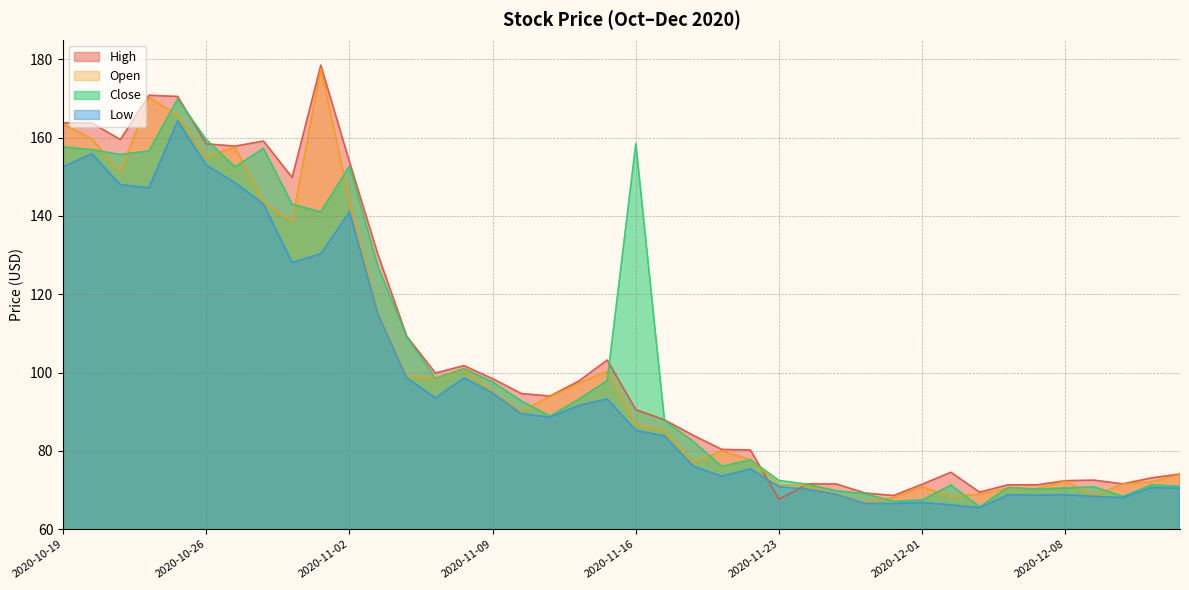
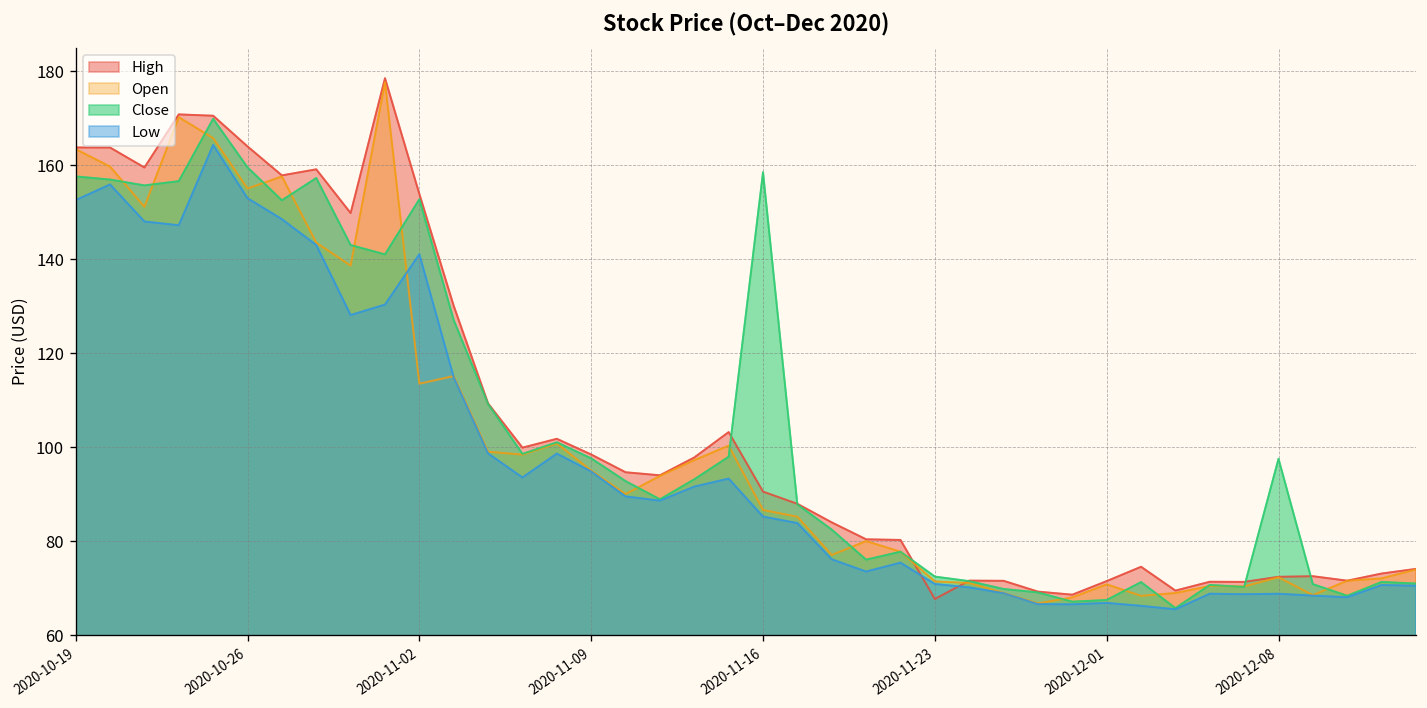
High, 2020-10-26: 158 -> 164
Open, 2020-11-02: 144 -> 114
Close, 2020-12-08: 71 -> 98
